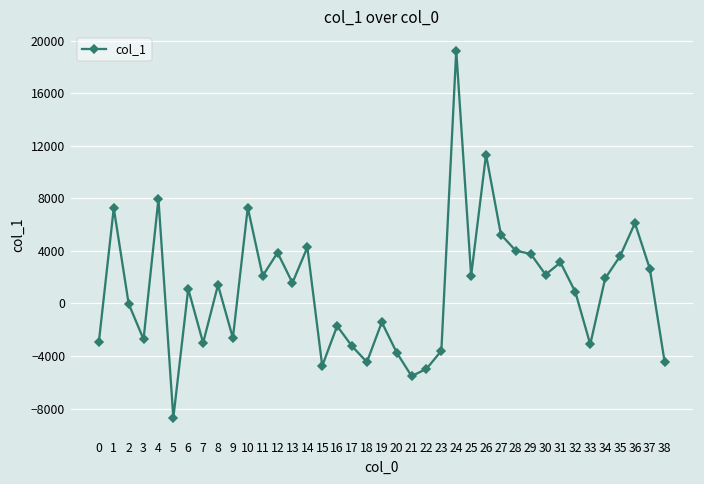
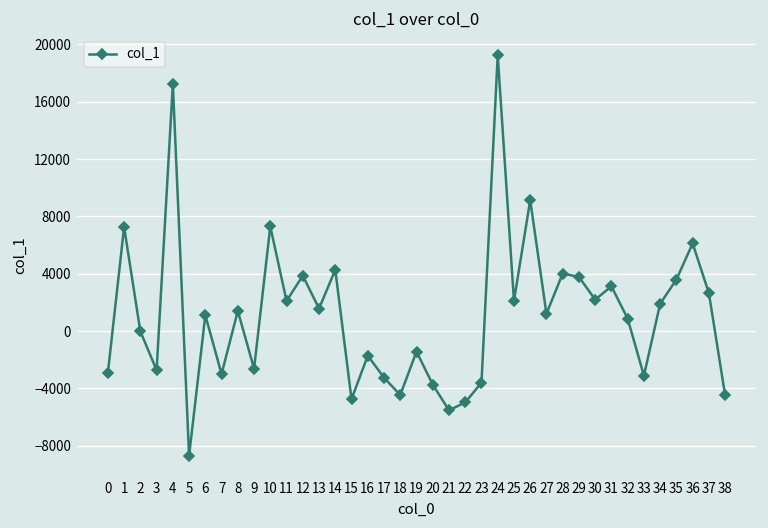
4: 7900 -> 17200
26: 11300 -> 9100
27: 5200 -> 1200
